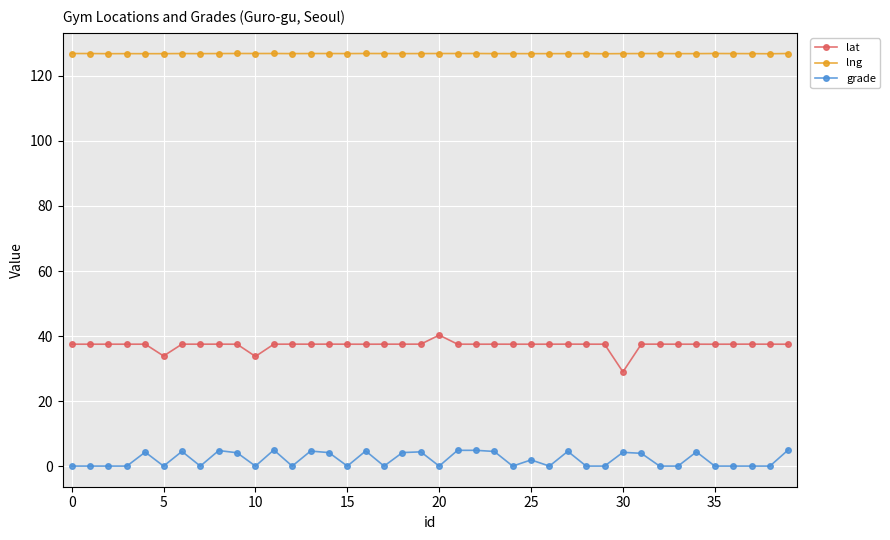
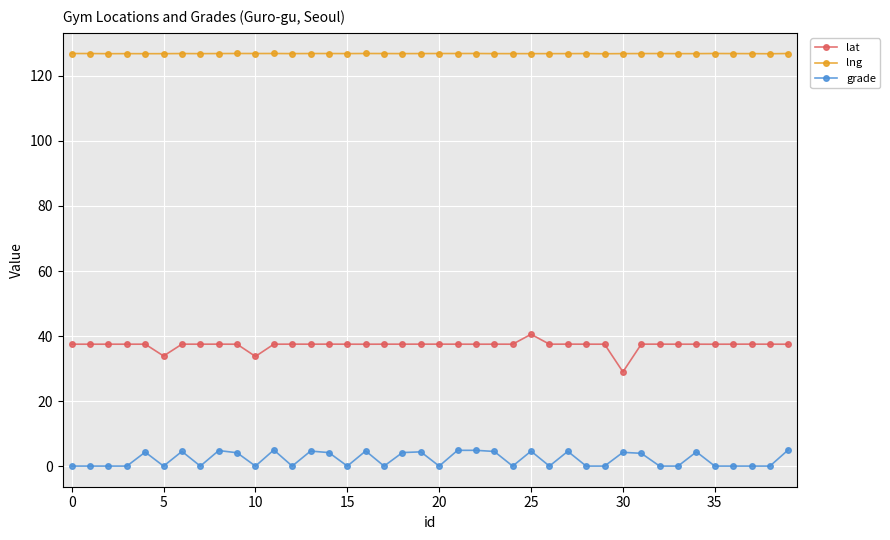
lat, 20: 40 -> 38
lat, 25: 37 -> 41
grade, 25: 2 -> 5
